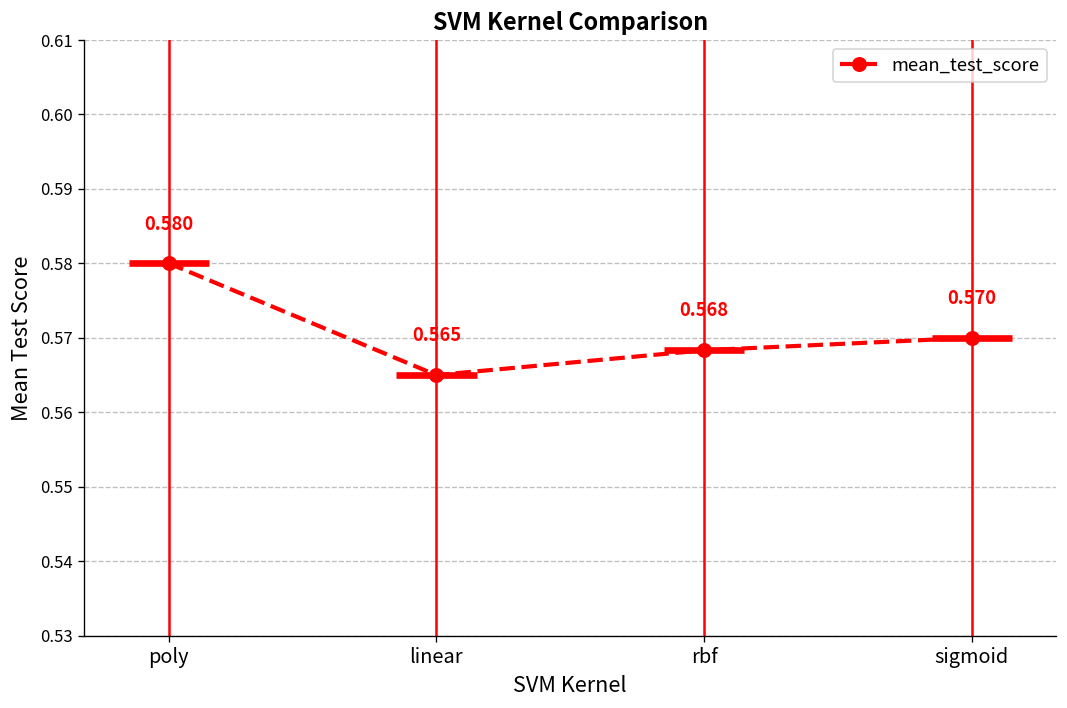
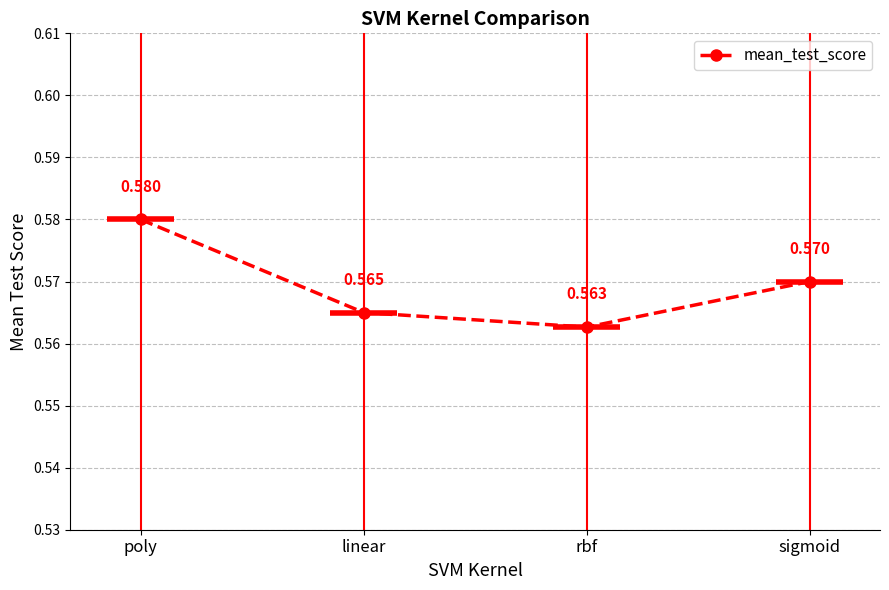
mean_test_score, rbf: 0.568 -> 0.563
